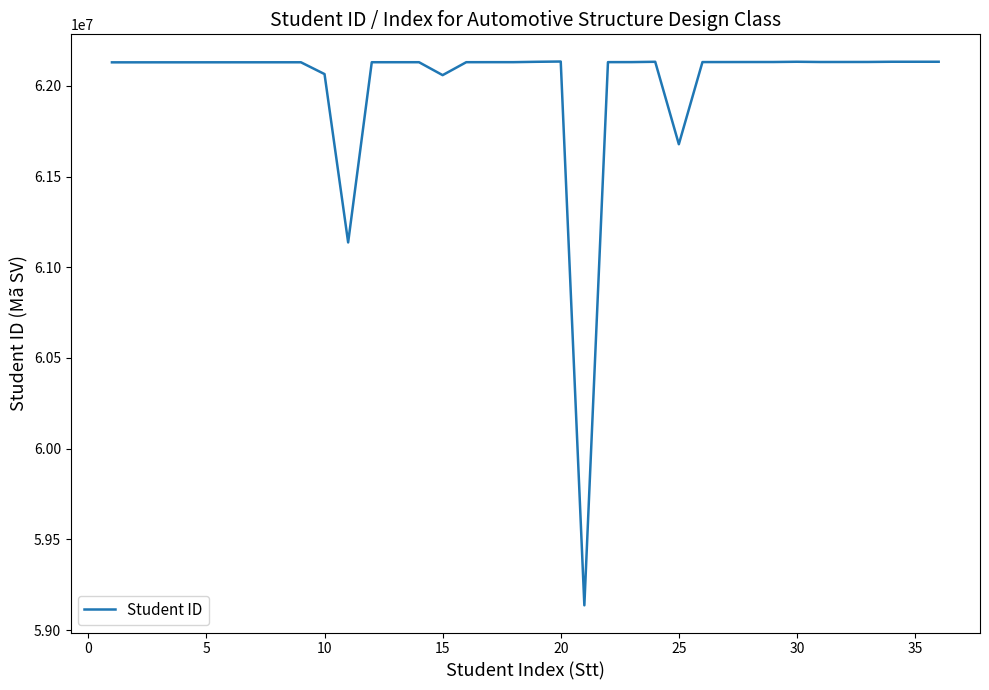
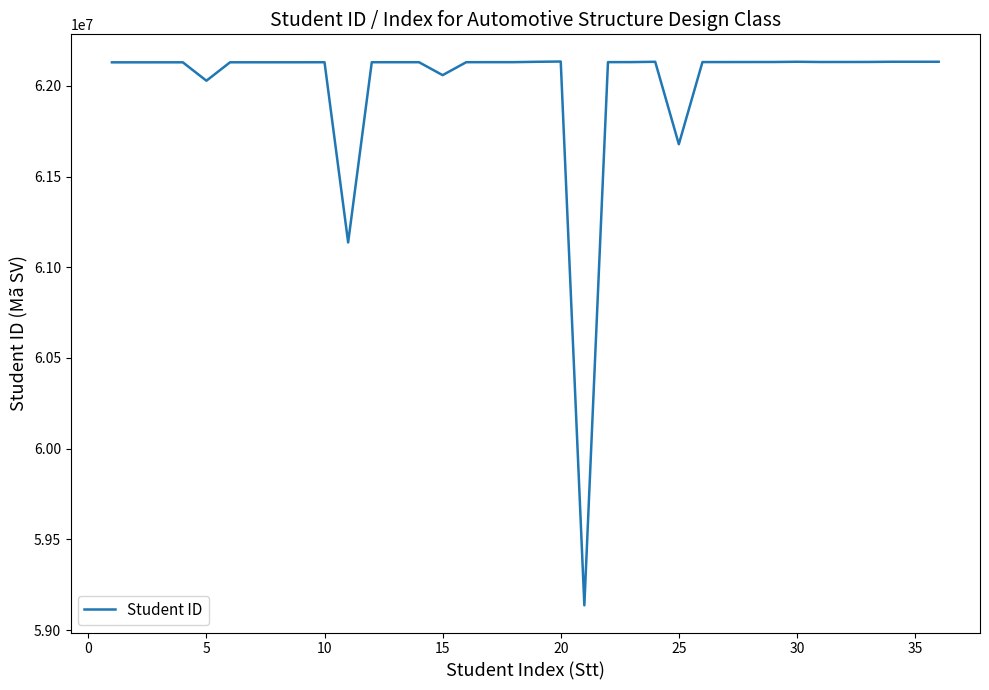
5: 62130000 -> 62030000
10: 62070000 -> 62130000
